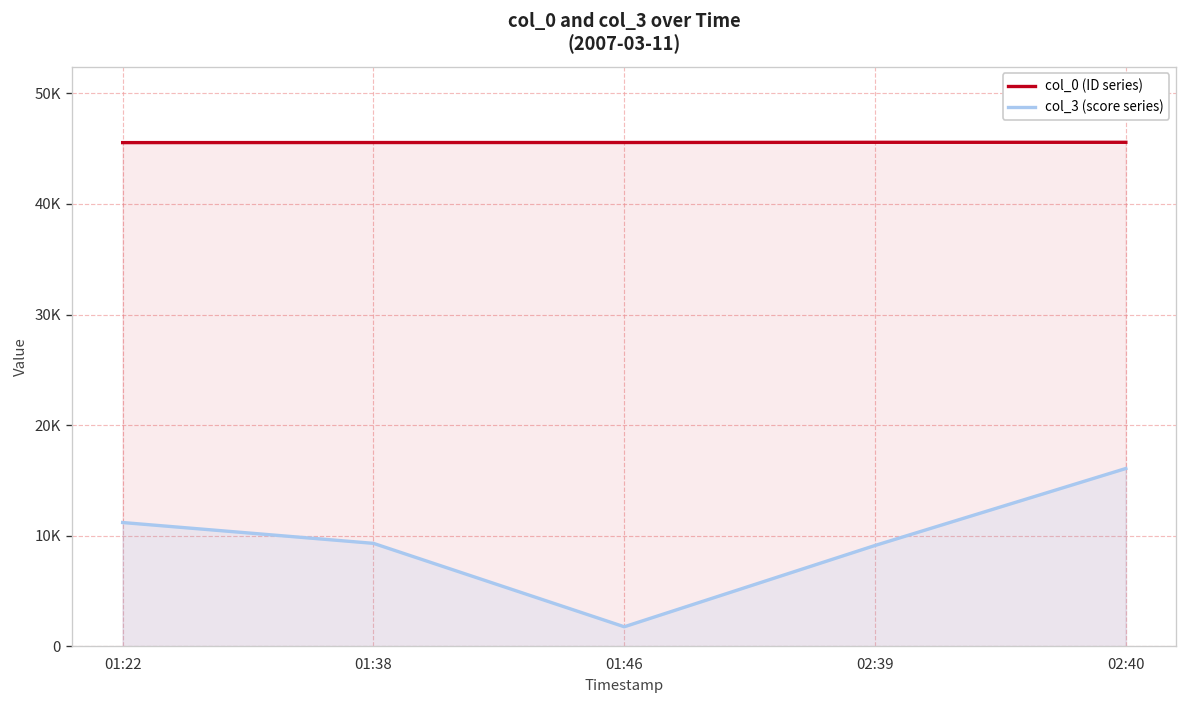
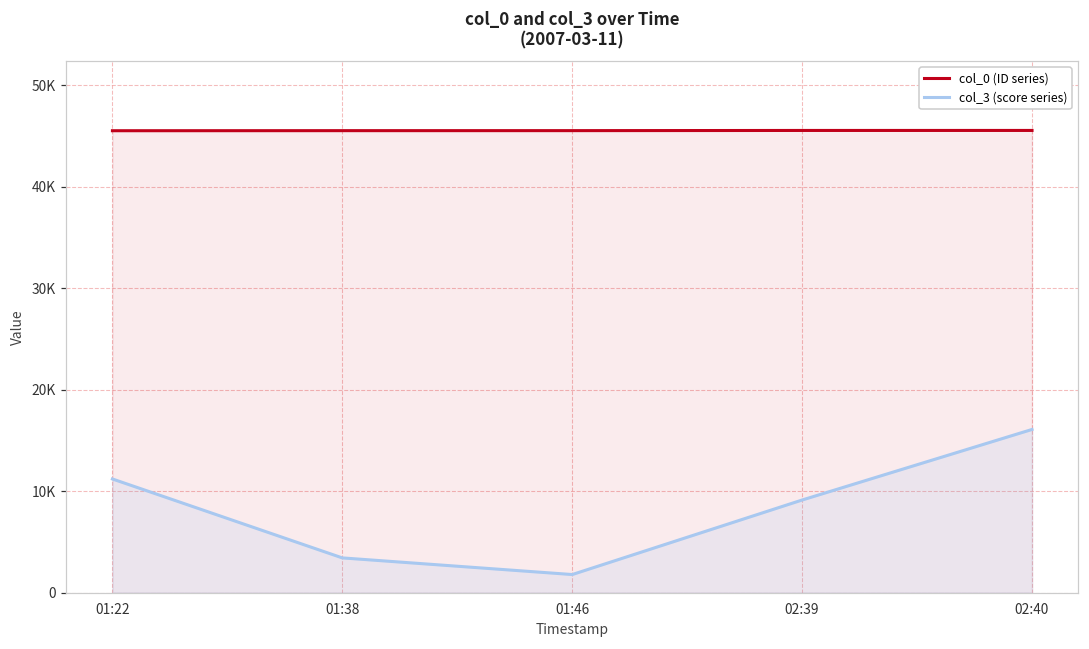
col_3 (score series), 01:38: 9000 -> 3000
